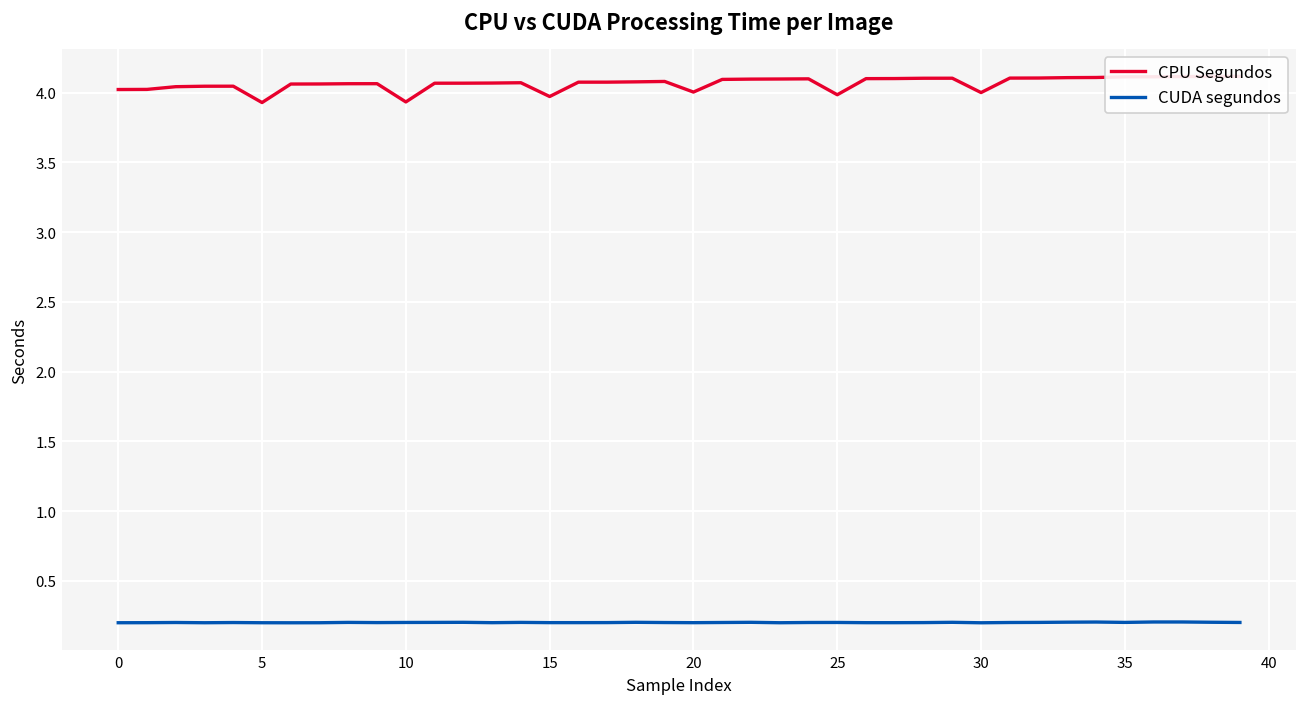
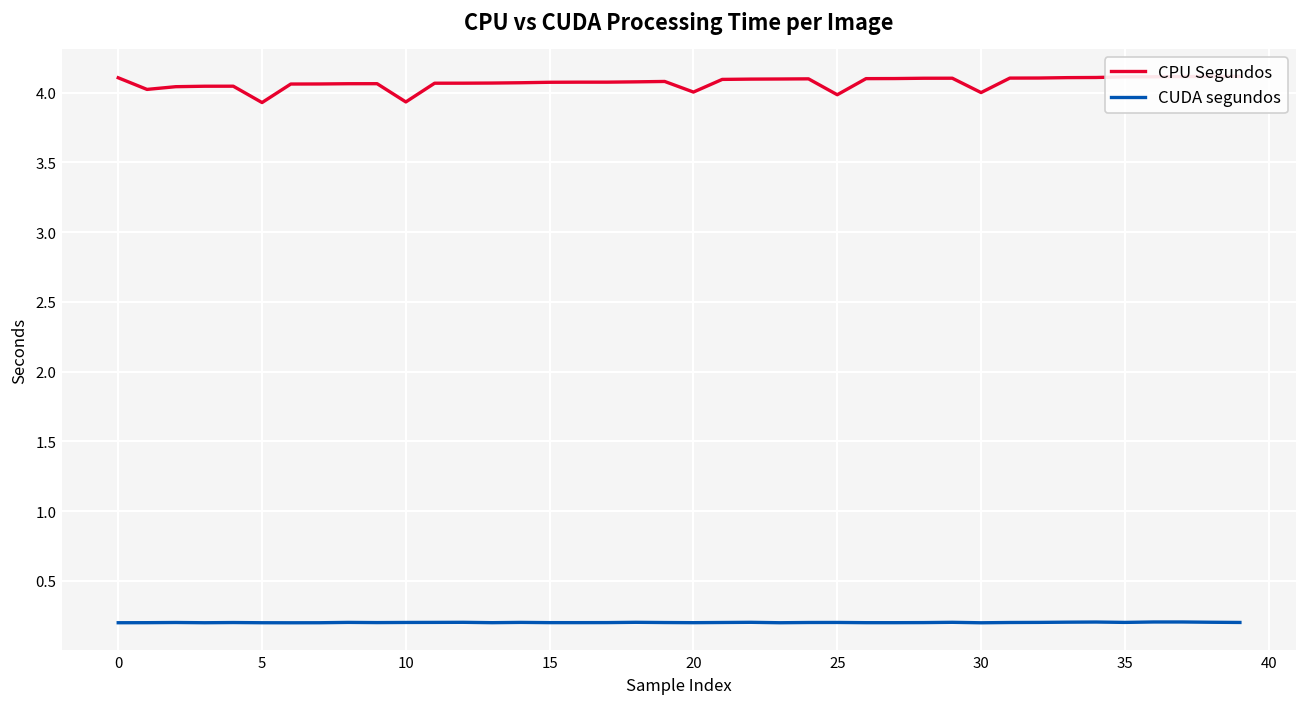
CPU Segundos, 0: 4.02 -> 4.11
CPU Segundos, 15: 3.97 -> 4.07
